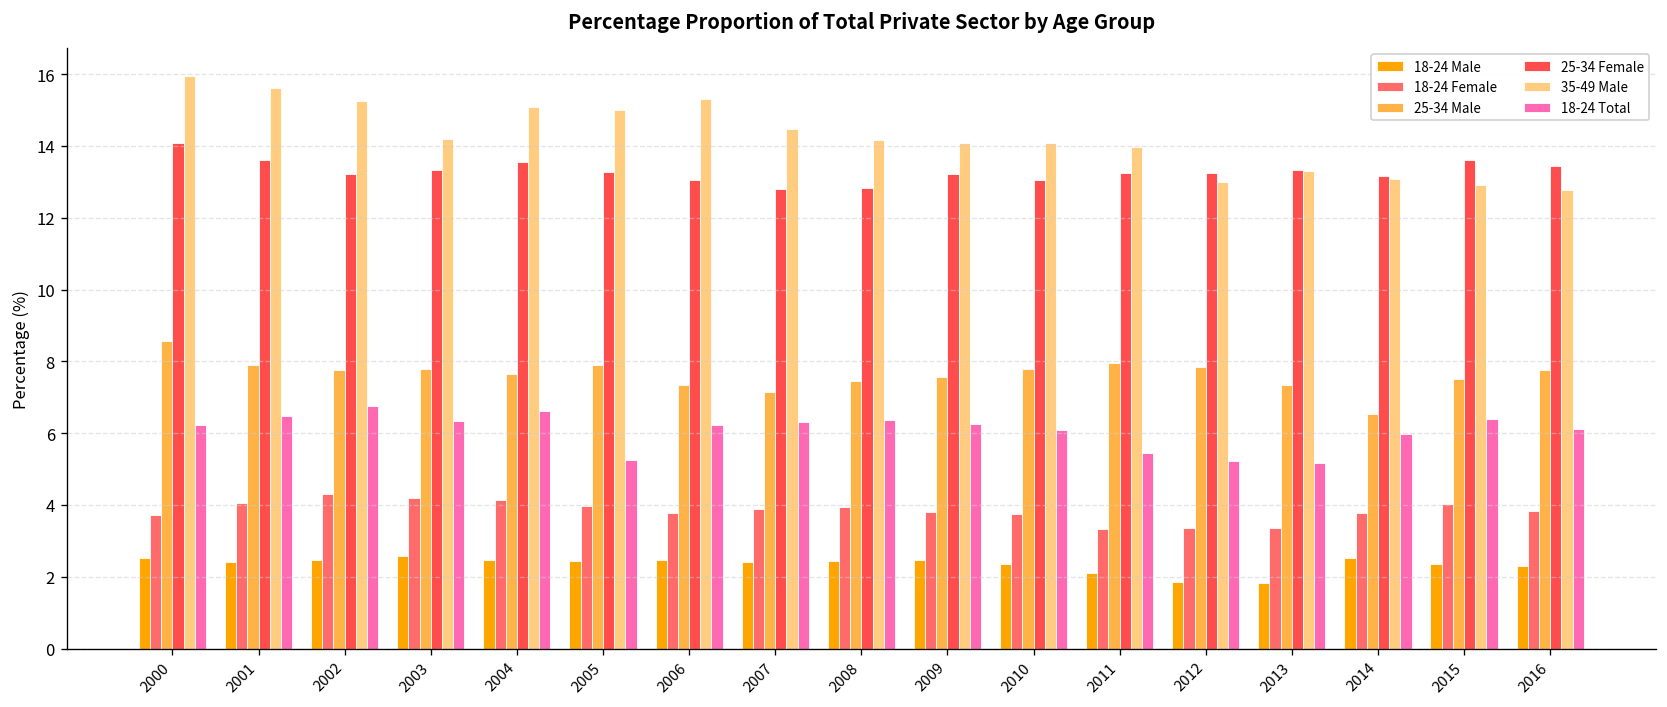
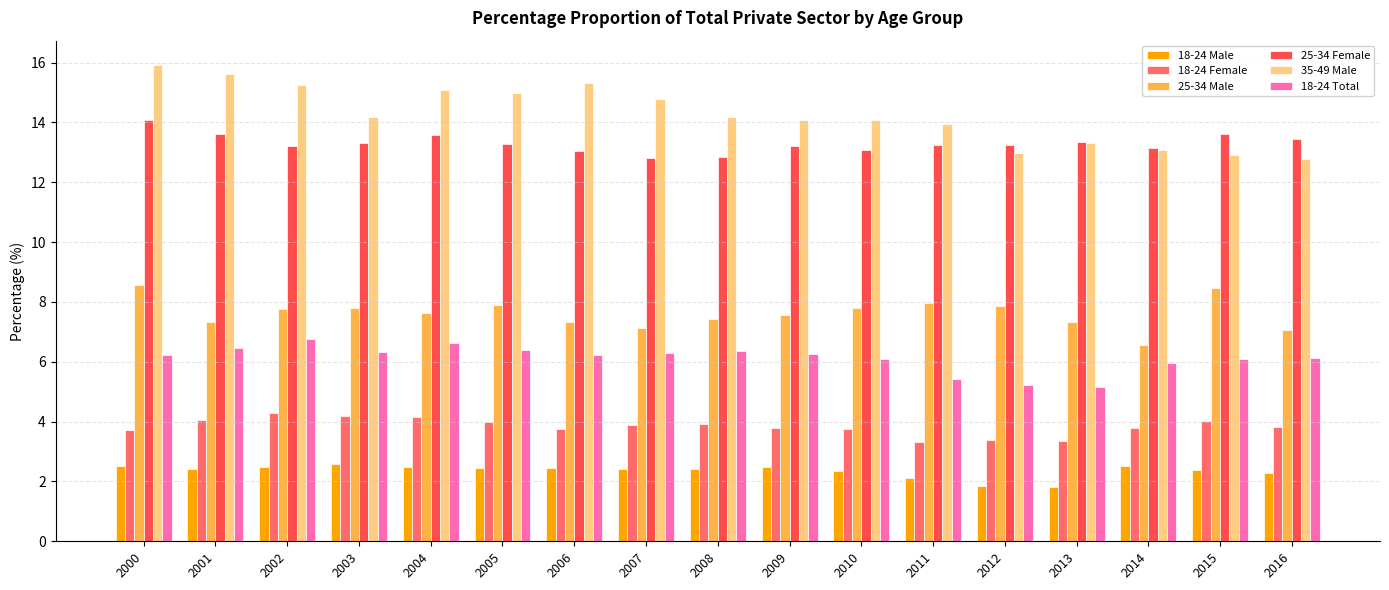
25-34 Male, 2001: 7.9 -> 7.3
18-24 Total, 2005: 5.2 -> 6.4
35-49 Male, 2007: 14.5 -> 14.8
25-34 Male, 2015: 7.5 -> 8.5
18-24 Total, 2015: 6.4 -> 6.1
25-34 Male, 2016: 7.8 -> 7.1
